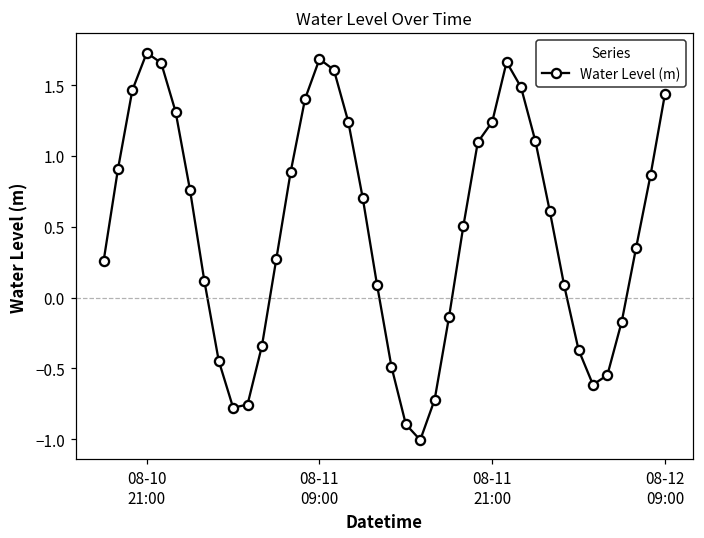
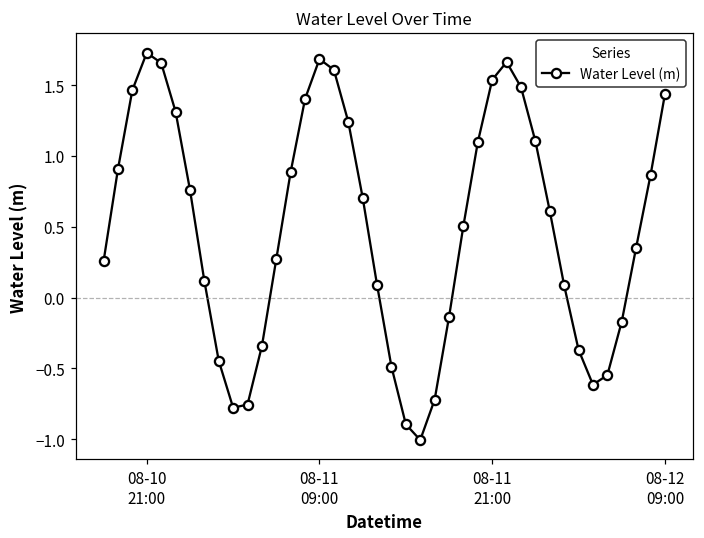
08-11 21:00: 1.24 -> 1.54
